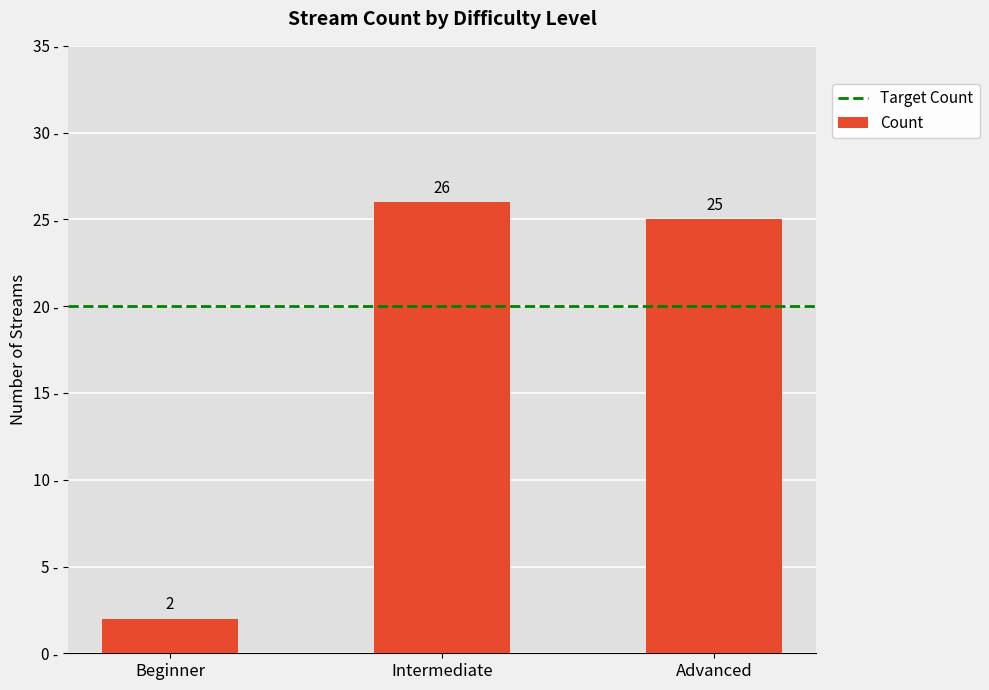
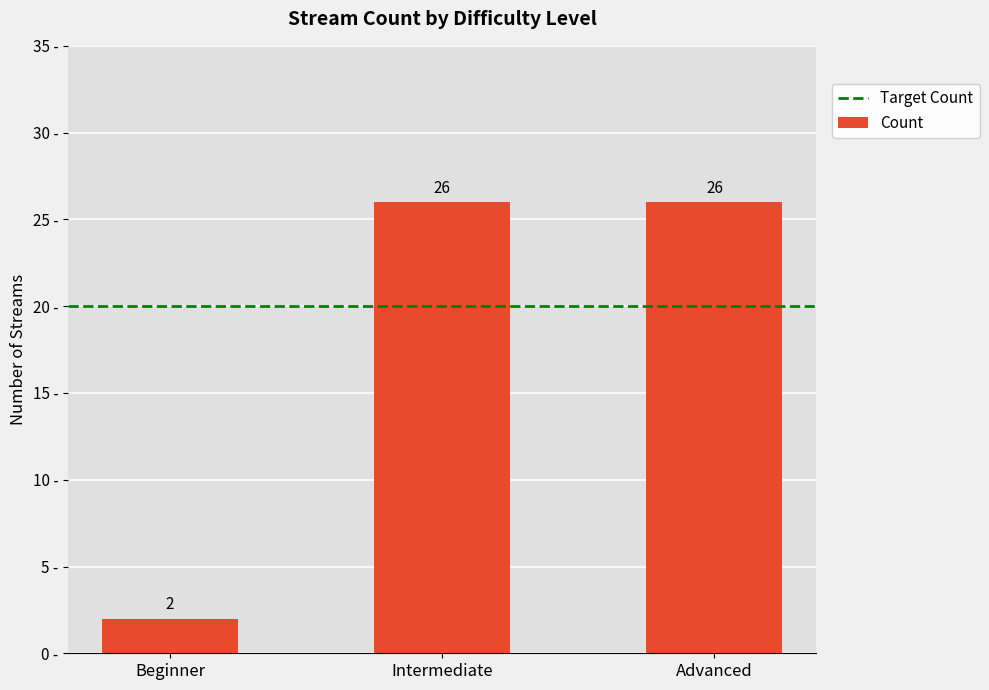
Advanced: 25 -> 26
